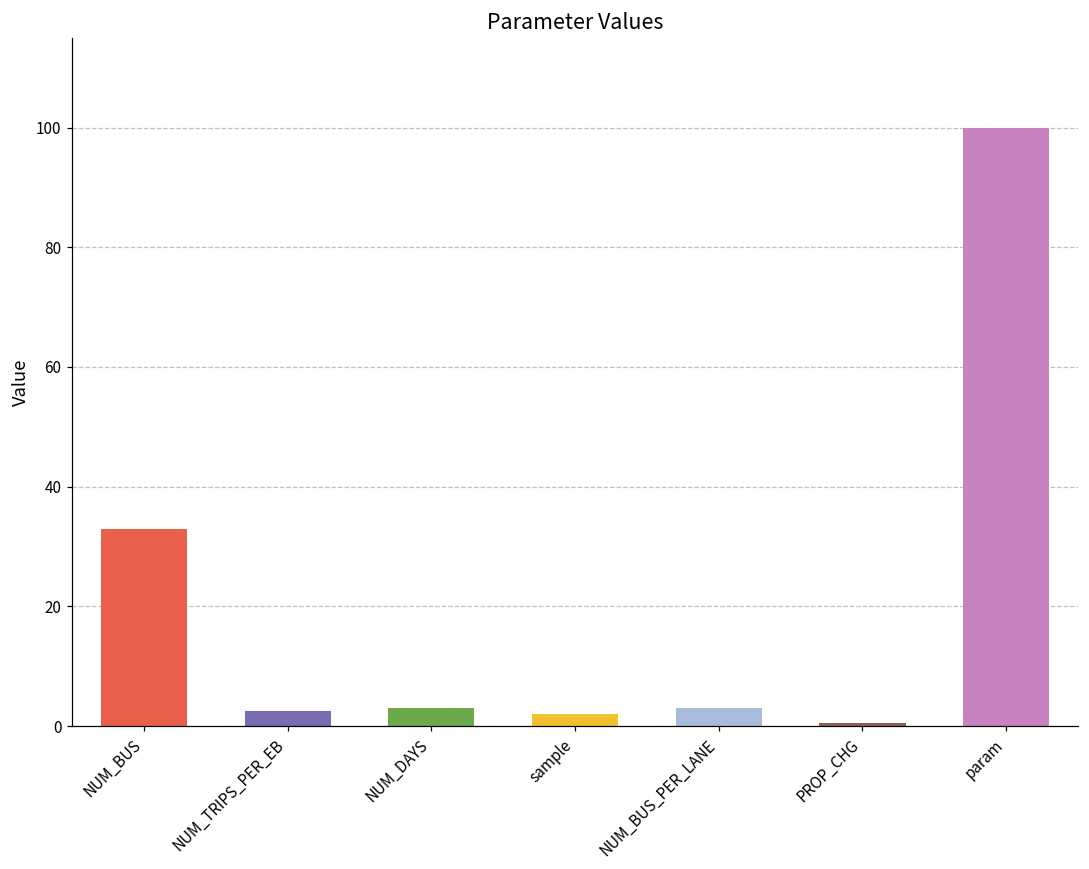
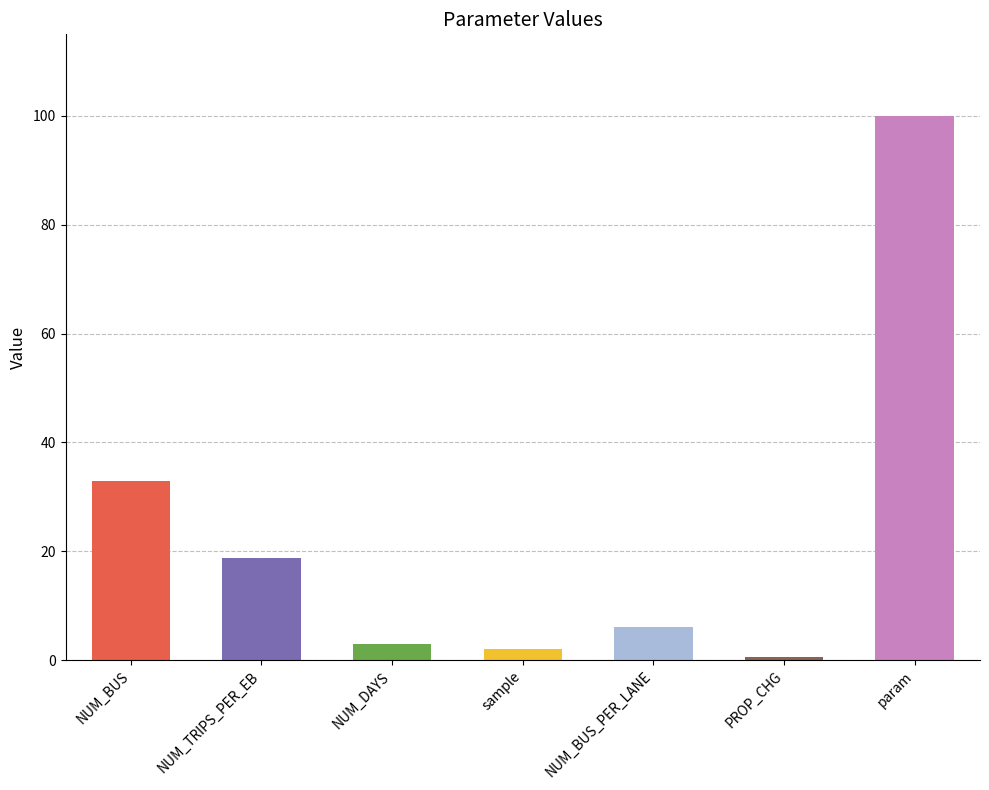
NUM_TRIPS_PER_EB: 3 -> 19
NUM_BUS_PER_LANE: 3 -> 6
